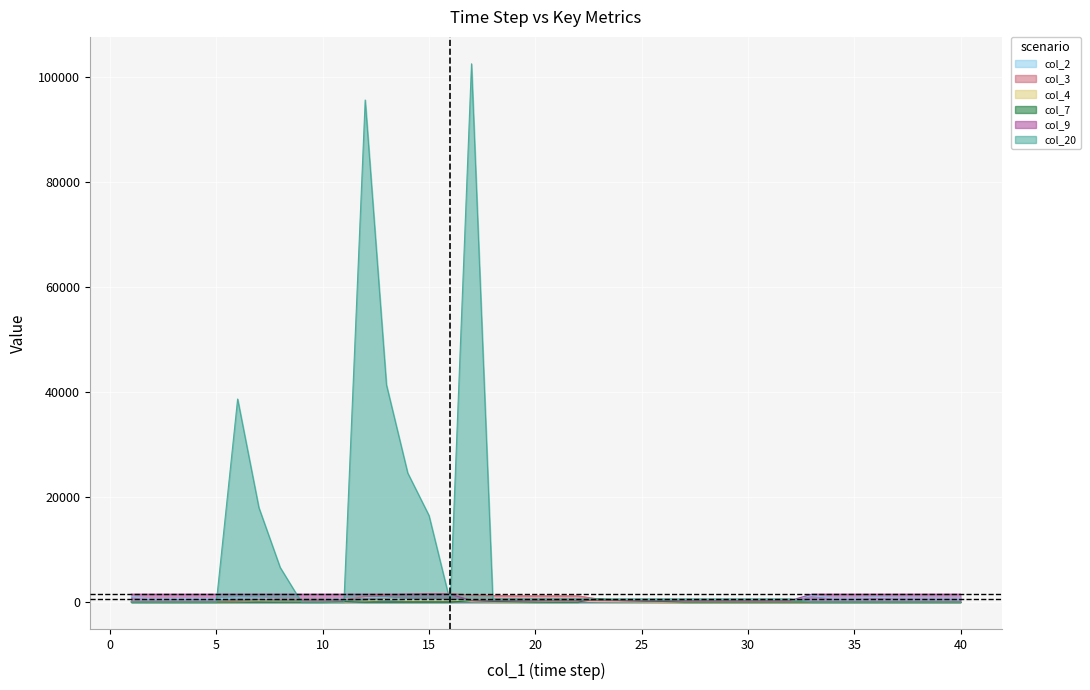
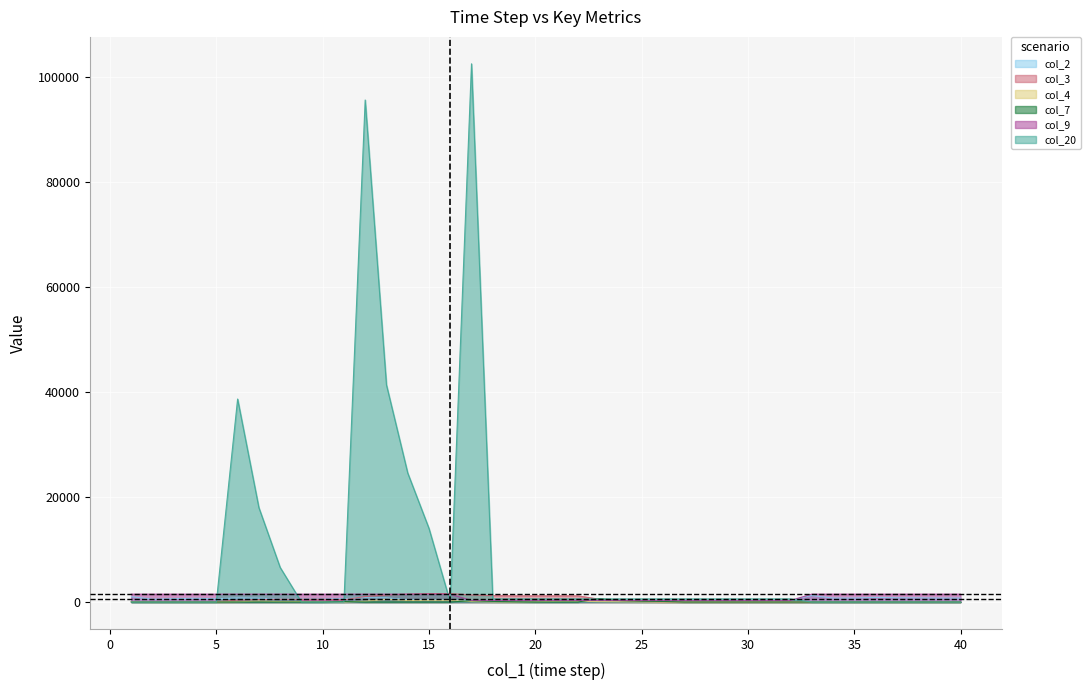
col_20, 15: 17000 -> 14000
